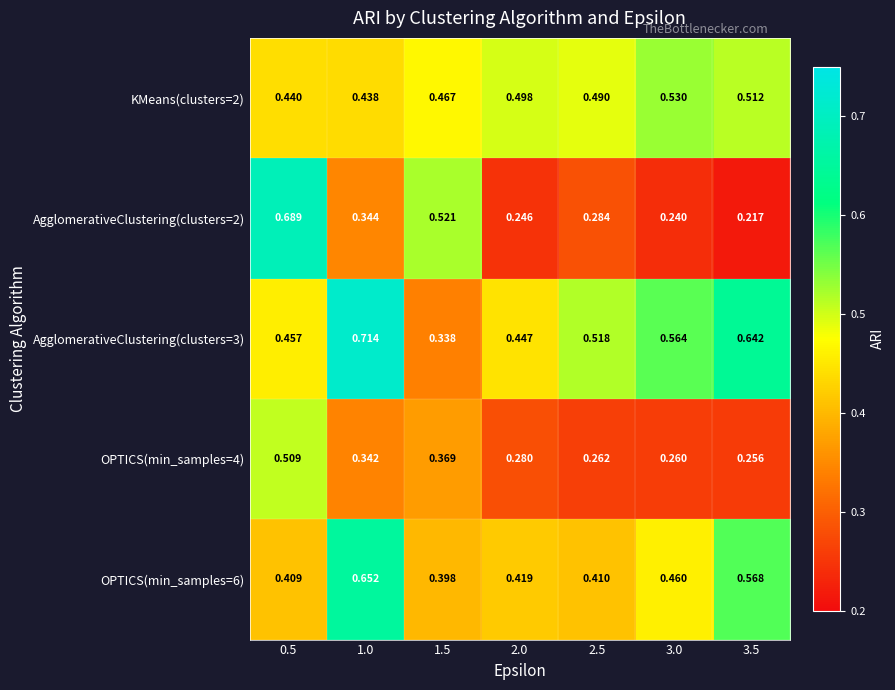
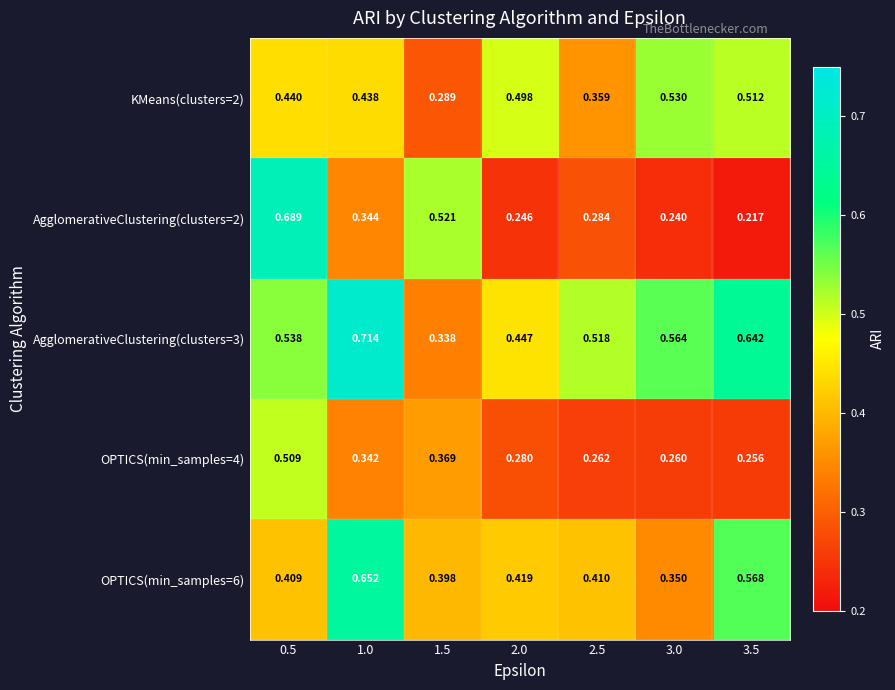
KMeans(clusters=2), 1.5: 0.467 -> 0.289
KMeans(clusters=2), 2.5: 0.490 -> 0.359
AgglomerativeClustering(clusters=3), 0.5: 0.457 -> 0.538
OPTICS(min_samples=6), 3.0: 0.460 -> 0.350
